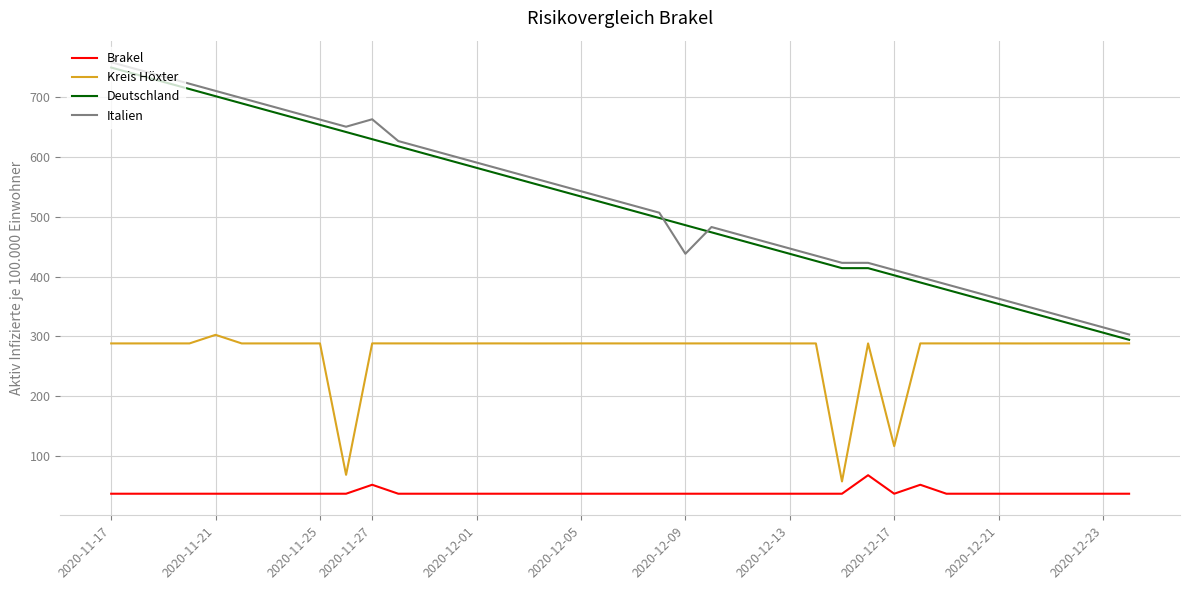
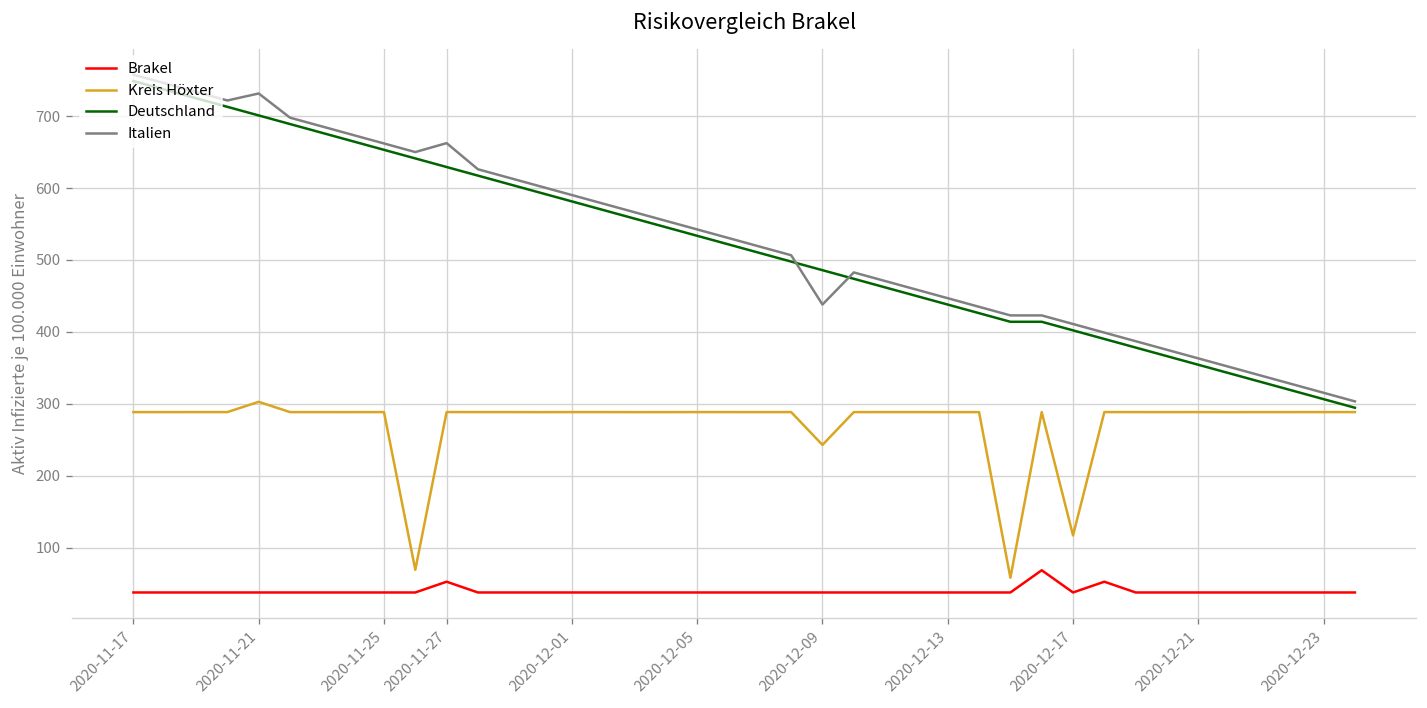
Italien, 2020-11-21: 710 -> 730
Kreis Höxter, 2020-12-09: 290 -> 240
